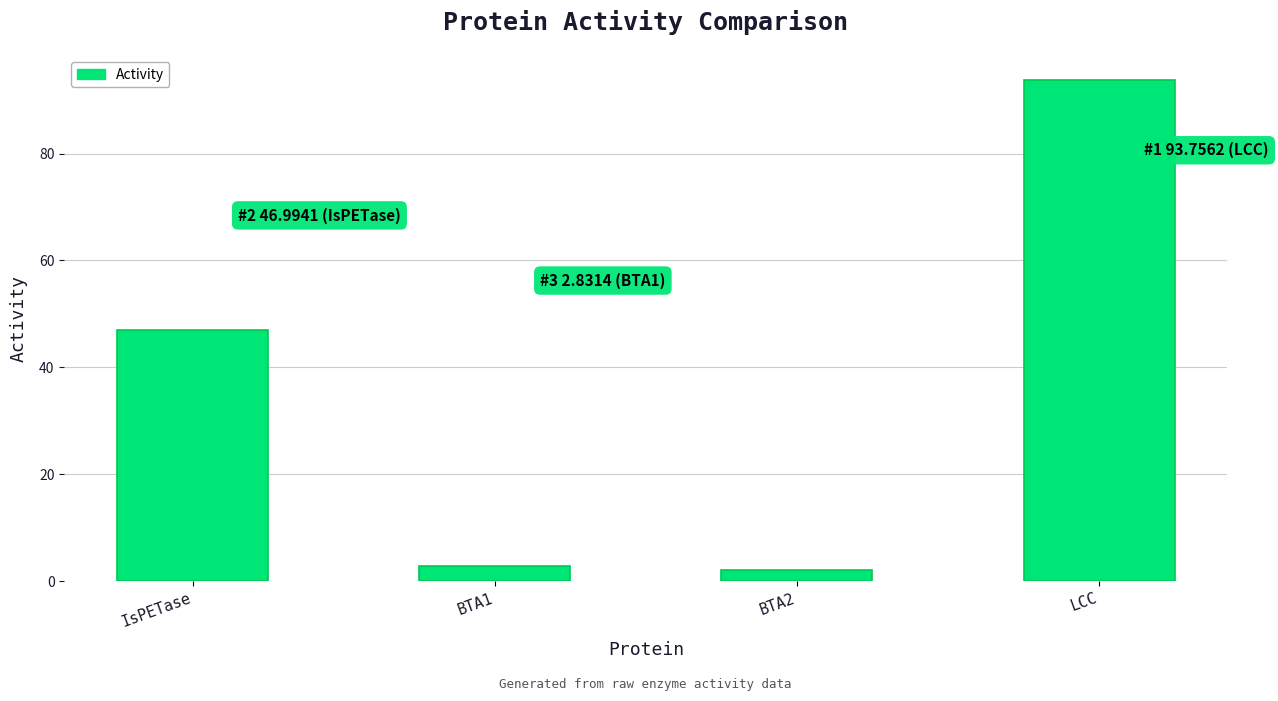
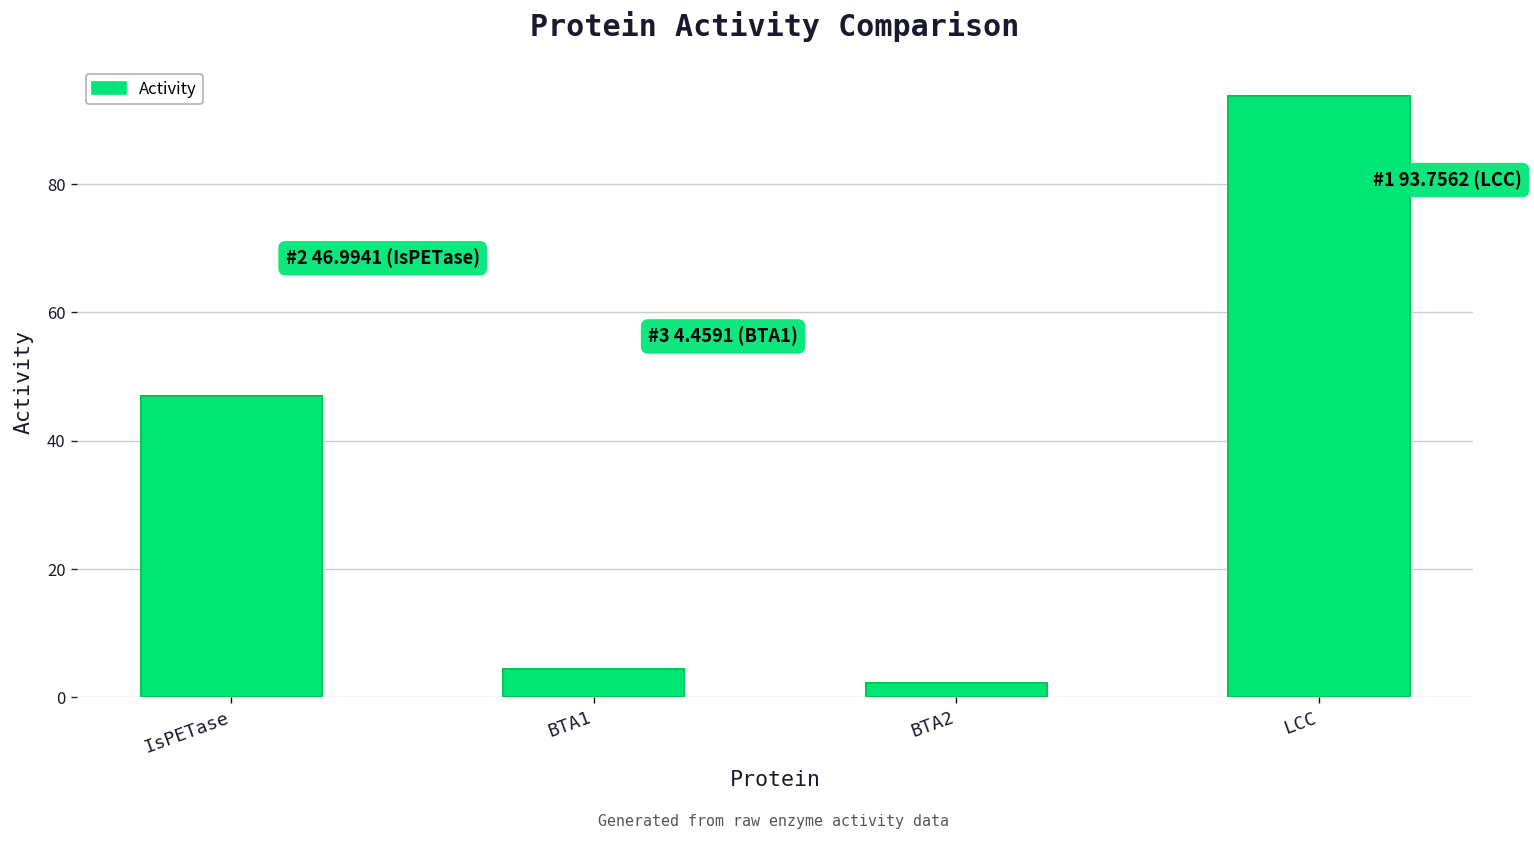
BTA1: 2.8314 -> 4.4591
